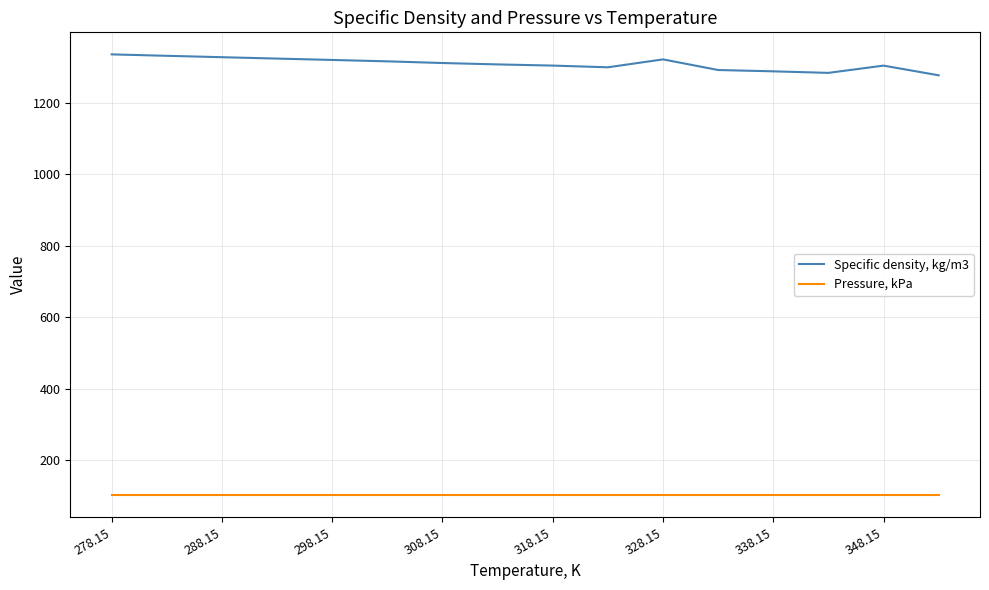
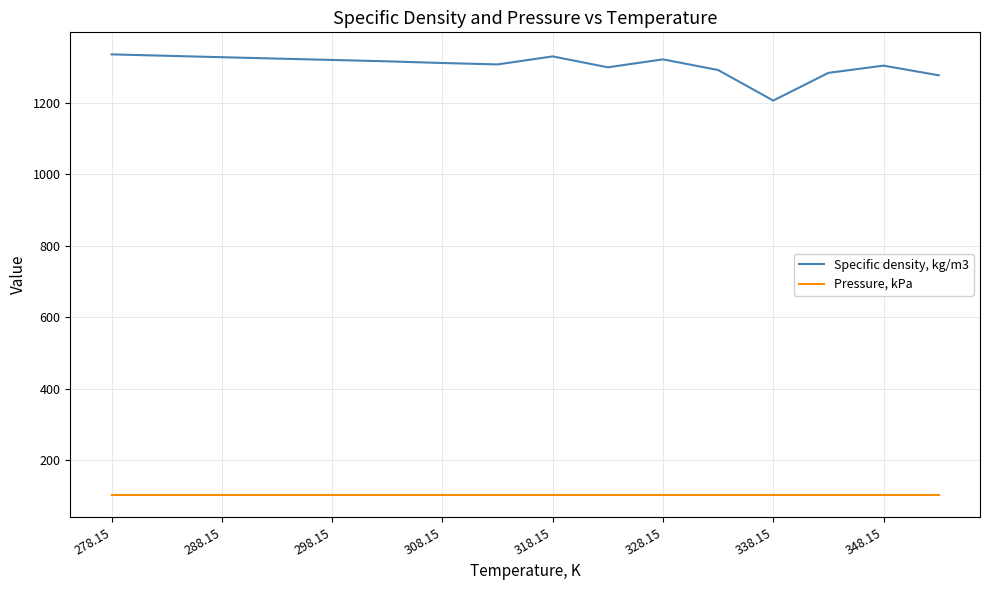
Specific density, kg/m3, 318.15: 1300 -> 1330
Specific density, kg/m3, 338.15: 1290 -> 1210
